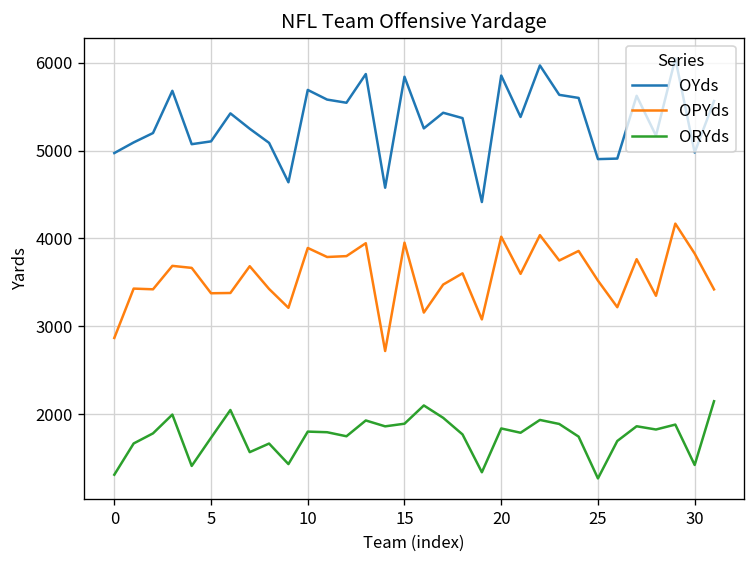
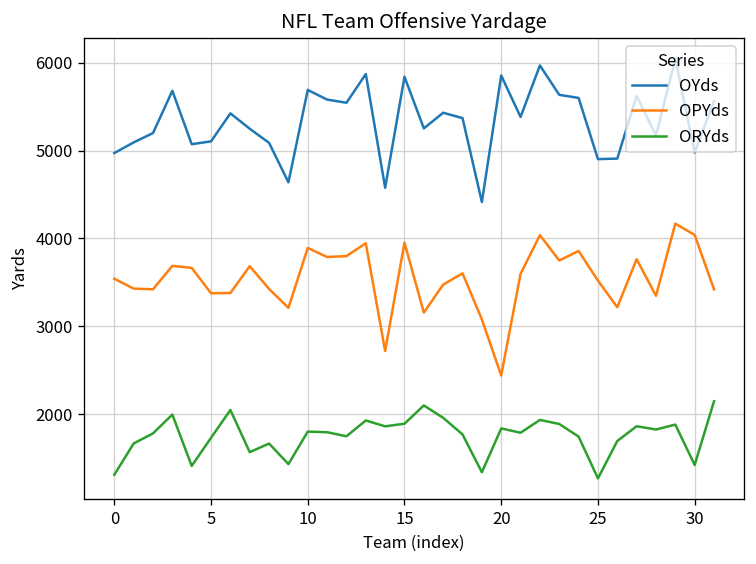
OPYds, 0: 2900 -> 3500
OPYds, 20: 4000 -> 2400
OPYds, 30: 3800 -> 4000
